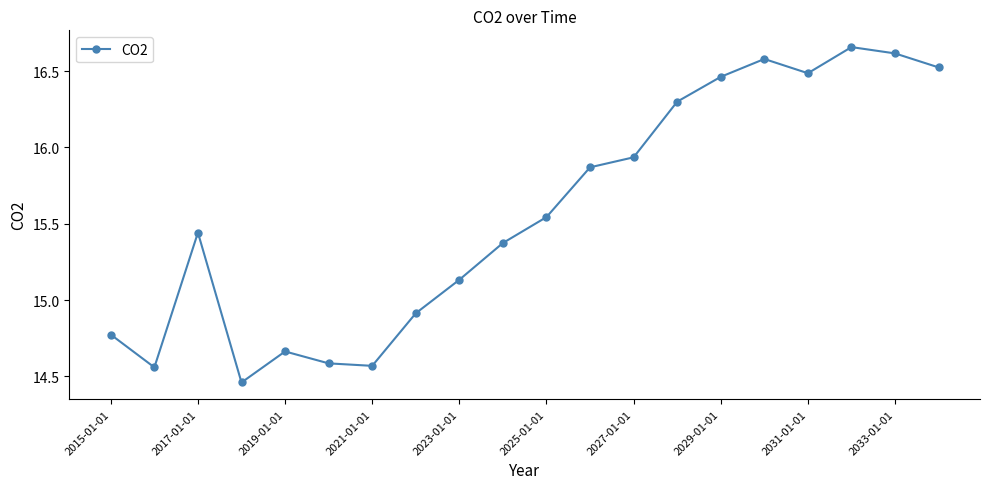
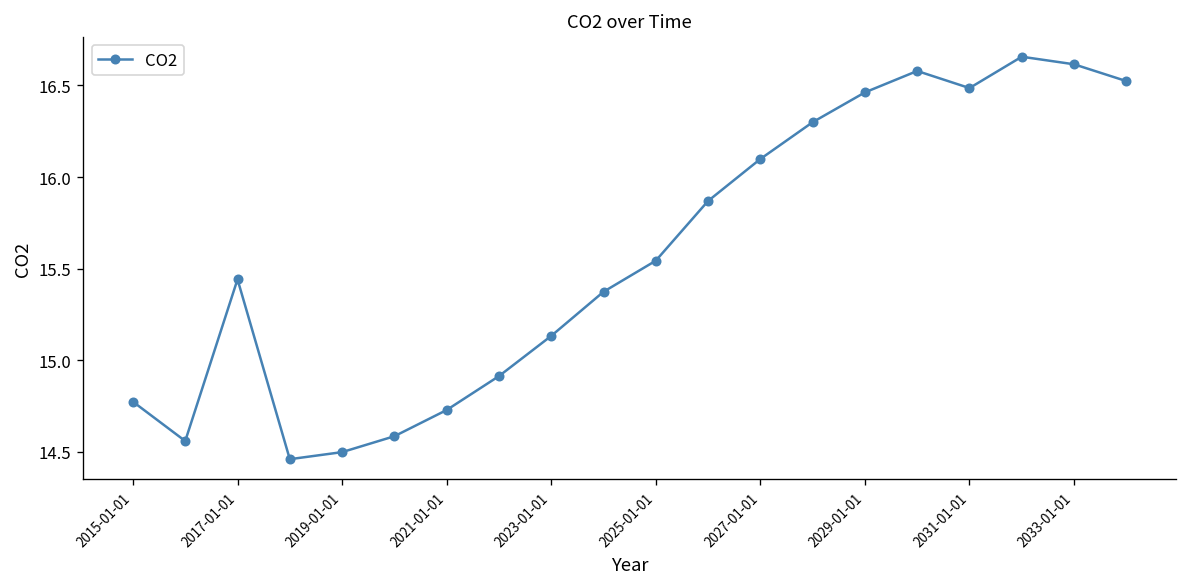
2019-01-01: 14.66 -> 14.50
2021-01-01: 14.57 -> 14.73
2027-01-01: 15.94 -> 16.10
